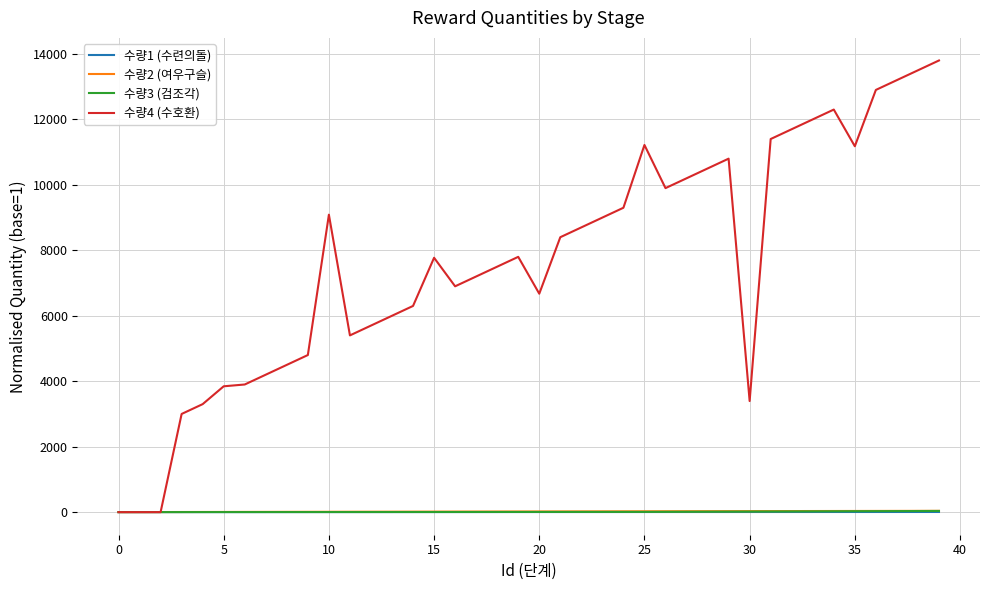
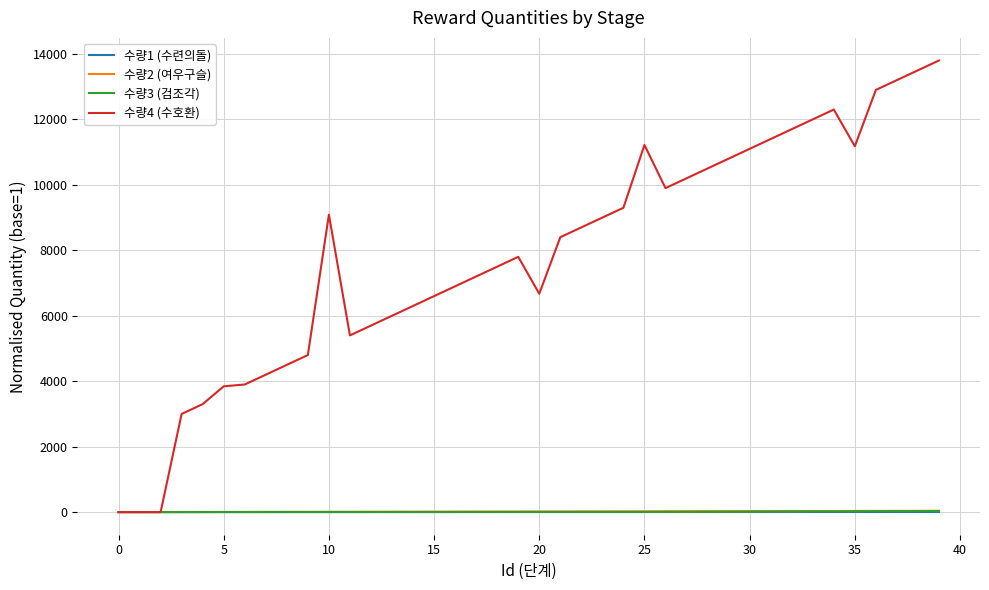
수량4 (수호환), 15: 7800 -> 6600
수량4 (수호환), 30: 3400 -> 11100
